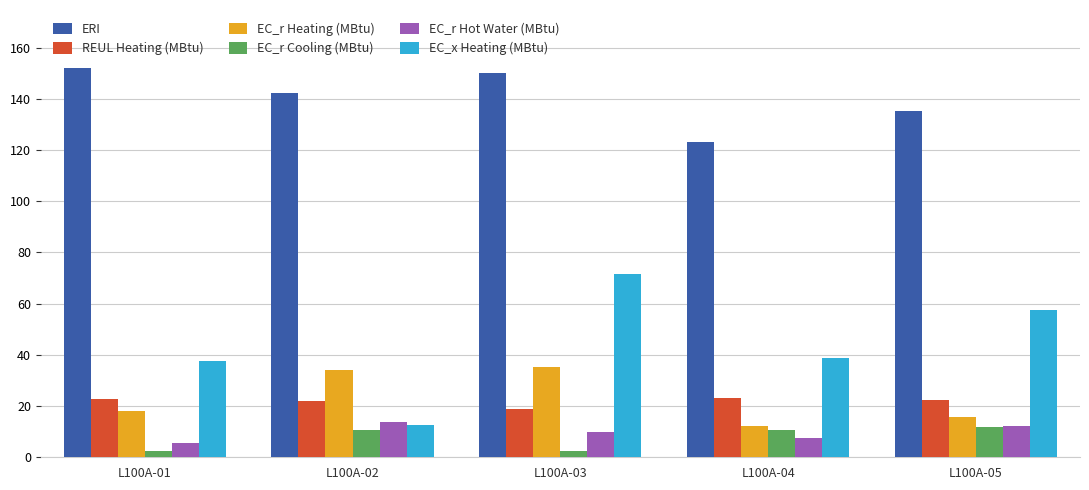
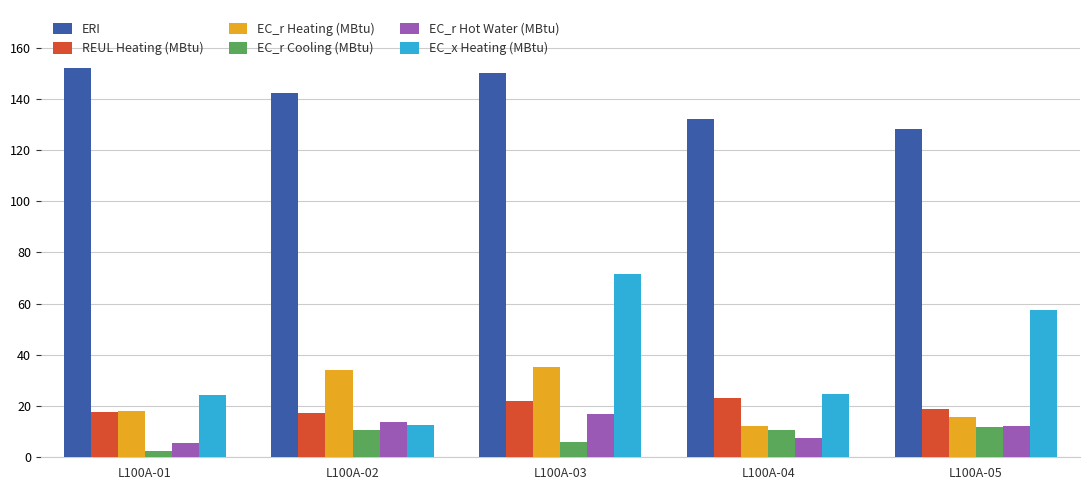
REUL Heating (MBtu), L100A-01: 23 -> 18
EC_x Heating (MBtu), L100A-01: 38 -> 24
REUL Heating (MBtu), L100A-02: 22 -> 17
REUL Heating (MBtu), L100A-03: 19 -> 22
EC_r Cooling (MBtu), L100A-03: 2 -> 6
EC_r Hot Water (MBtu), L100A-03: 10 -> 17
ERI, L100A-04: 123 -> 132
EC_x Heating (MBtu), L100A-04: 39 -> 25
ERI, L100A-05: 135 -> 128
REUL Heating (MBtu), L100A-05: 22 -> 19
